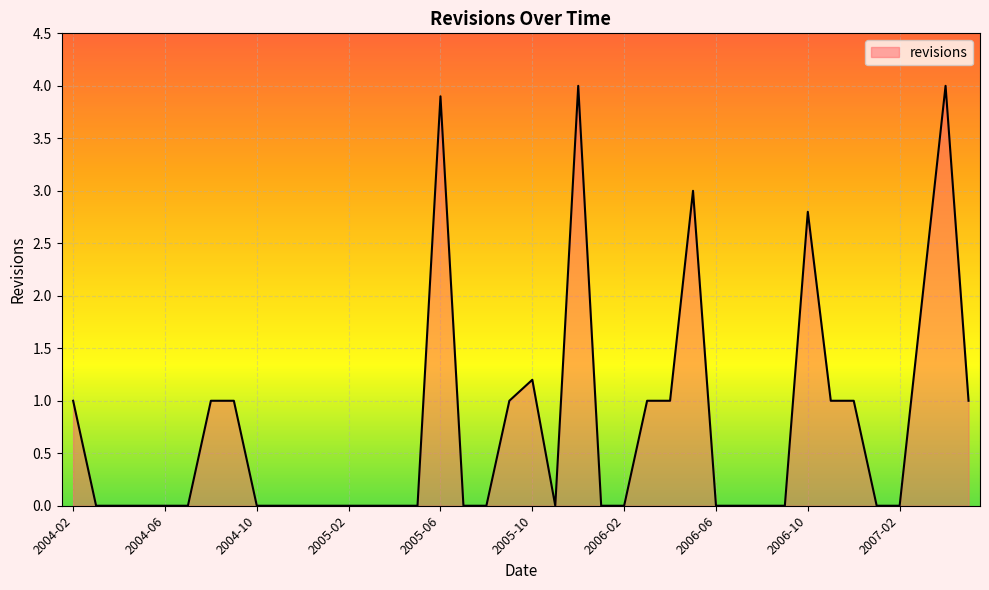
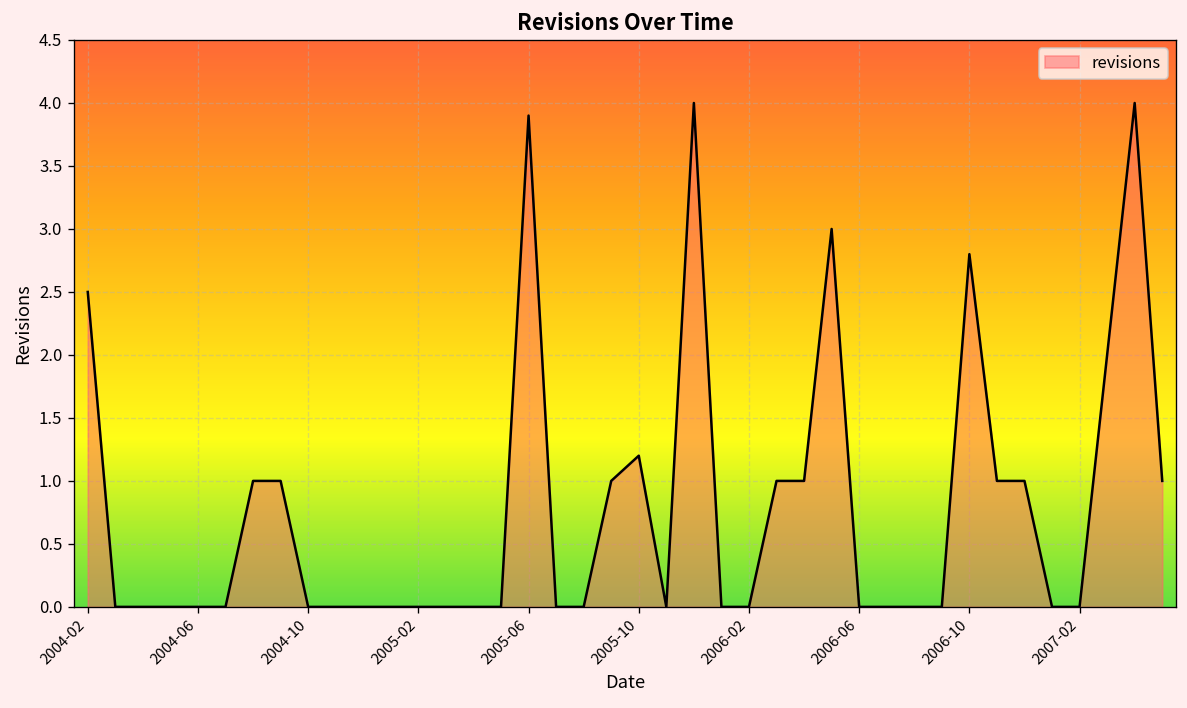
2004-02: 1.0 -> 2.5
